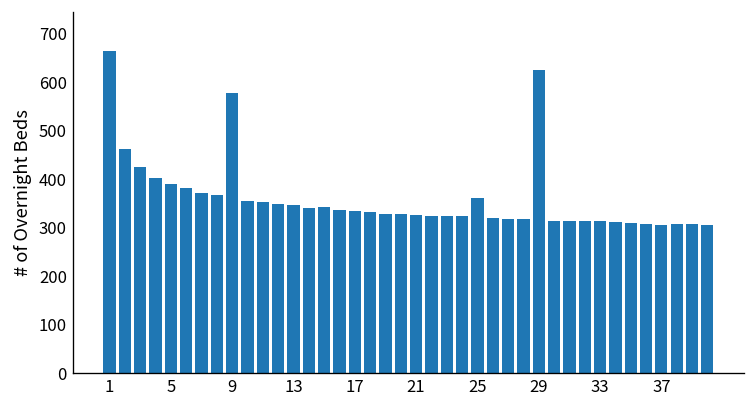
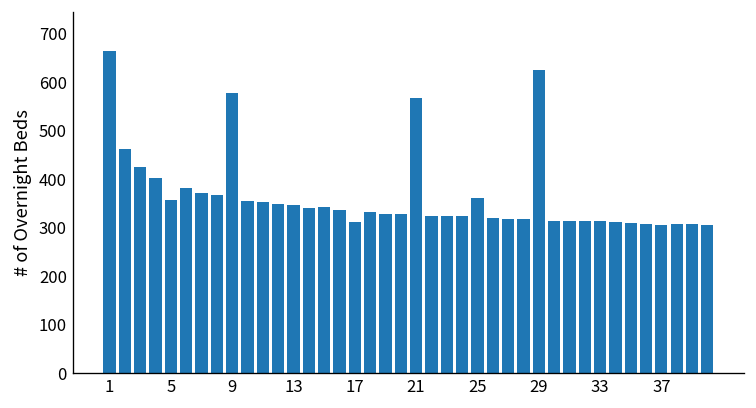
5: 390 -> 360
17: 330 -> 310
21: 330 -> 570
